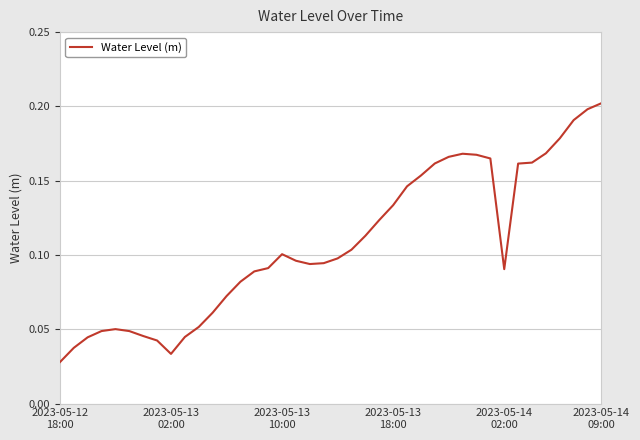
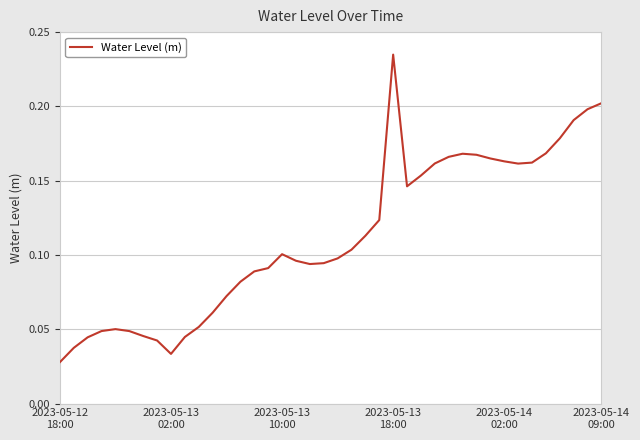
Water Level (m), 2023-05-13 18:00: 0.134 -> 0.235
Water Level (m), 2023-05-14 02:00: 0.090 -> 0.163
